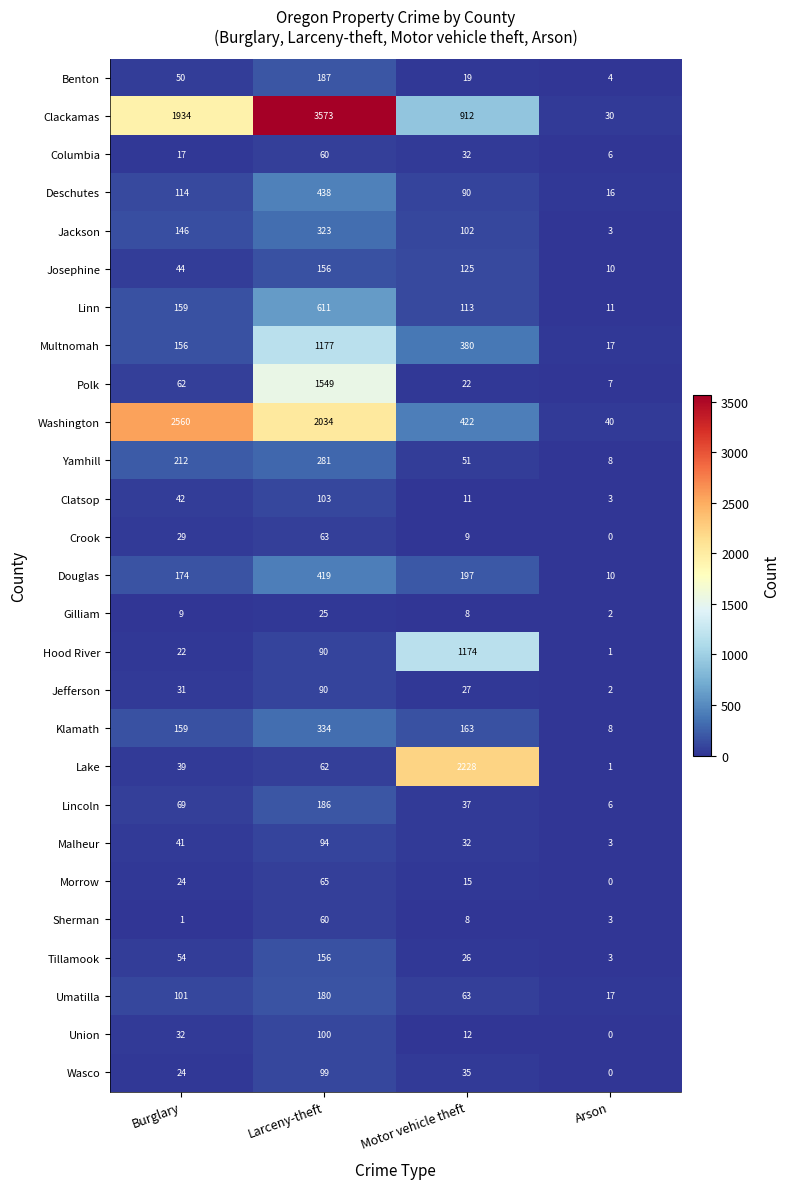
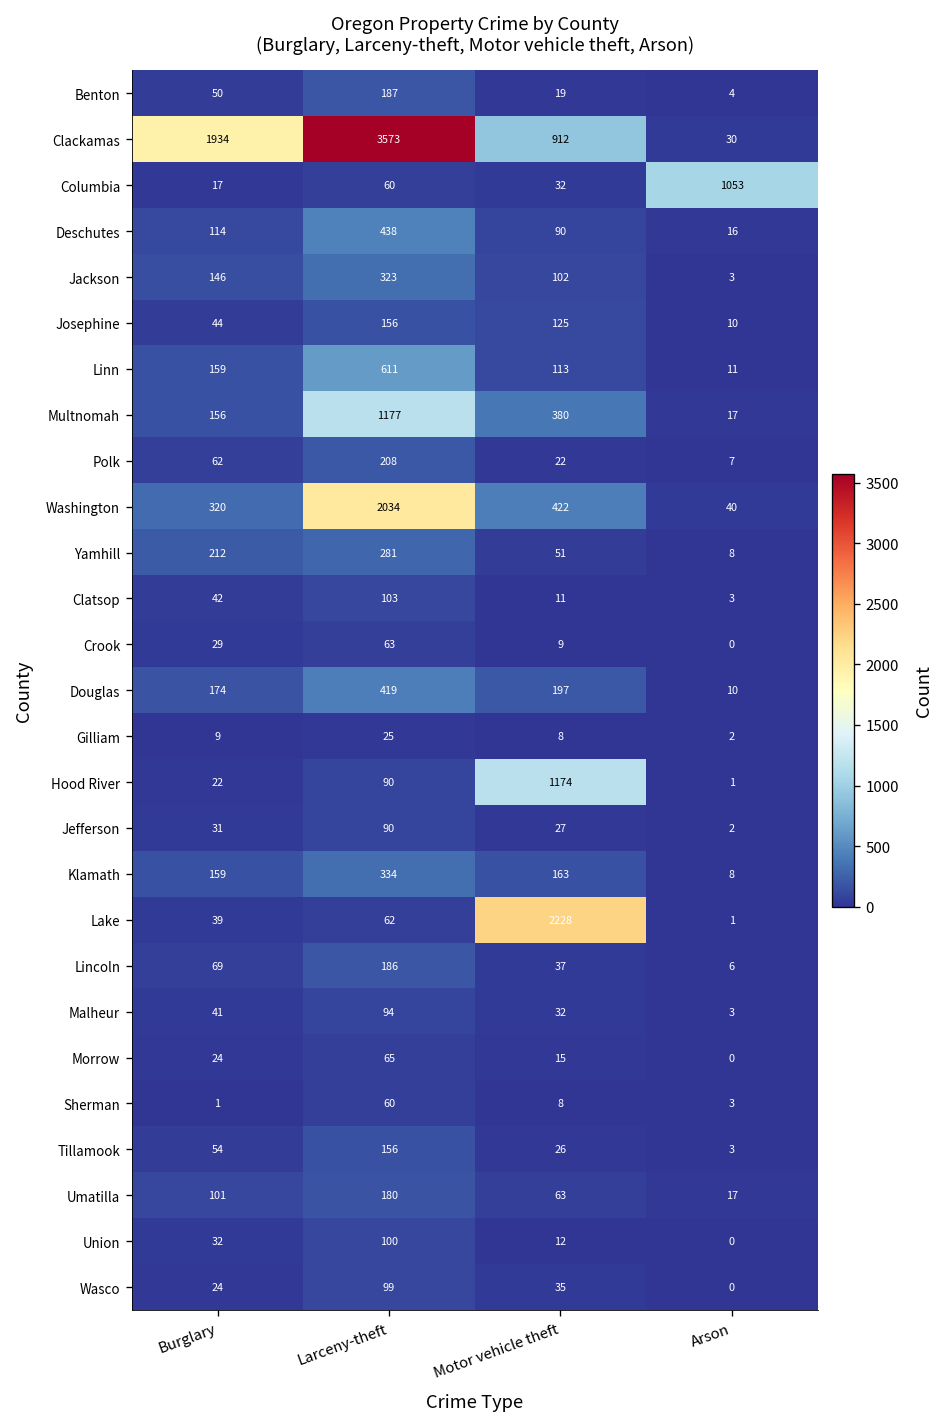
Columbia, Arson: 6 -> 1053
Polk, Larceny-theft: 1549 -> 208
Washington, Burglary: 2560 -> 320
